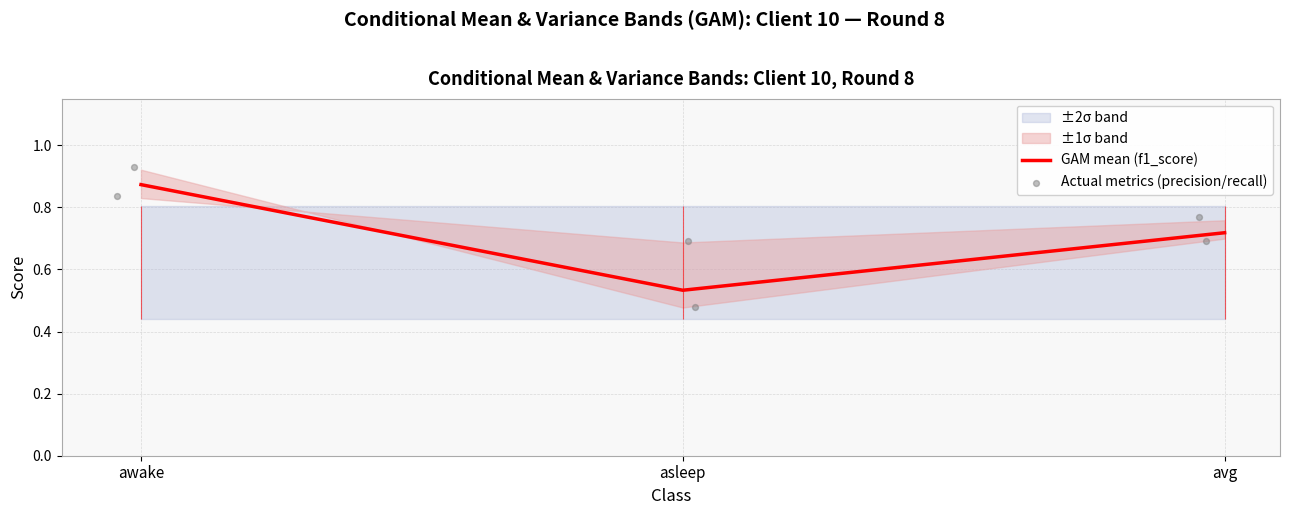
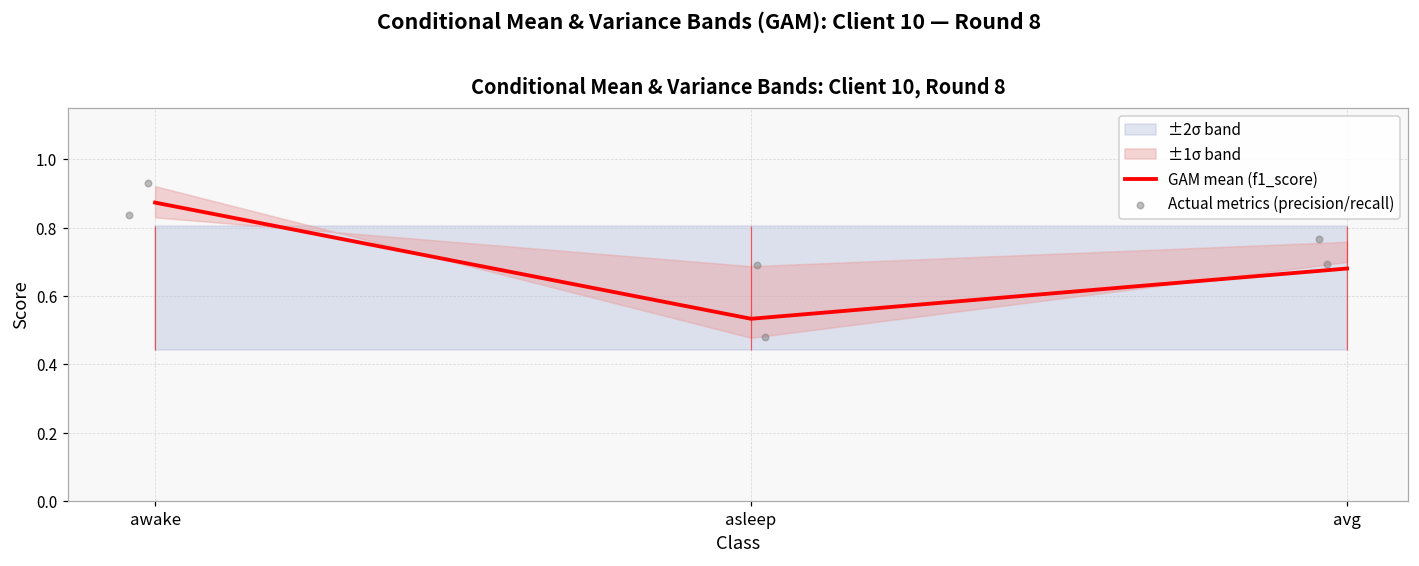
GAM mean (f1_score), avg: 0.72 -> 0.68
